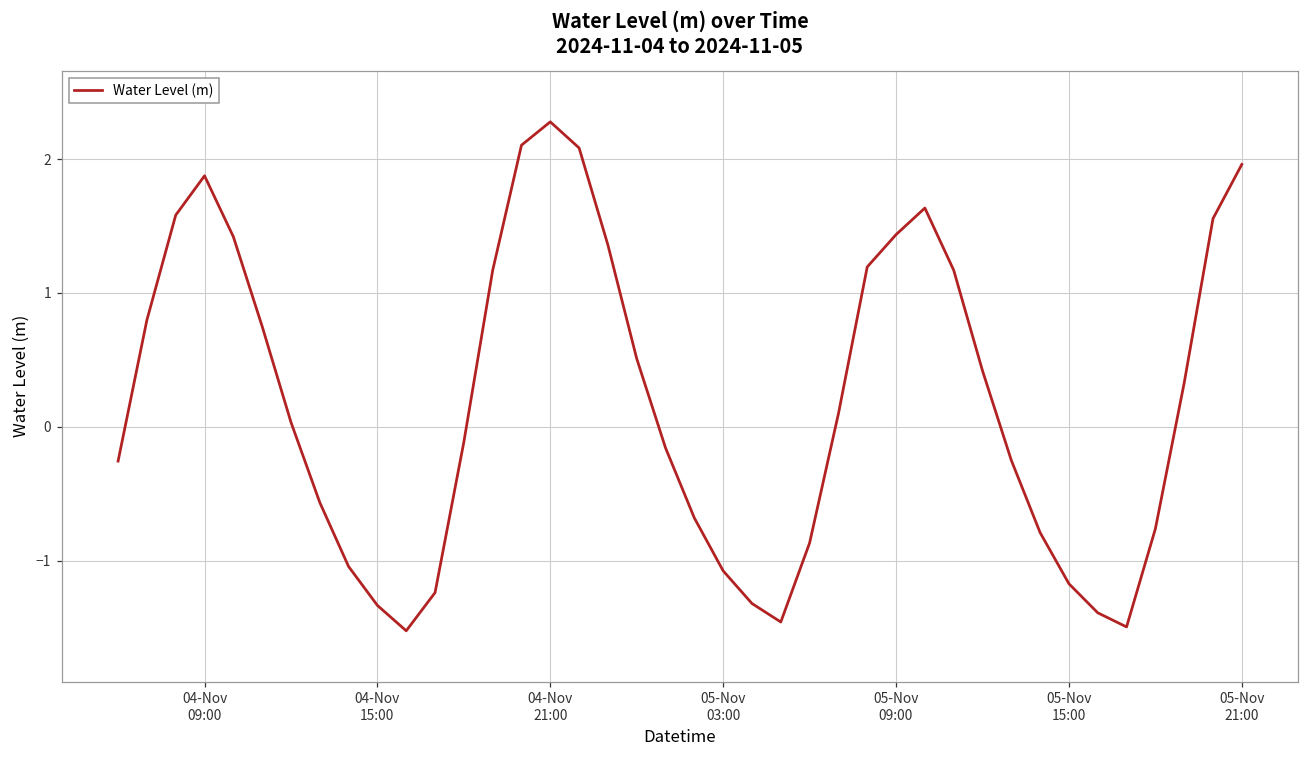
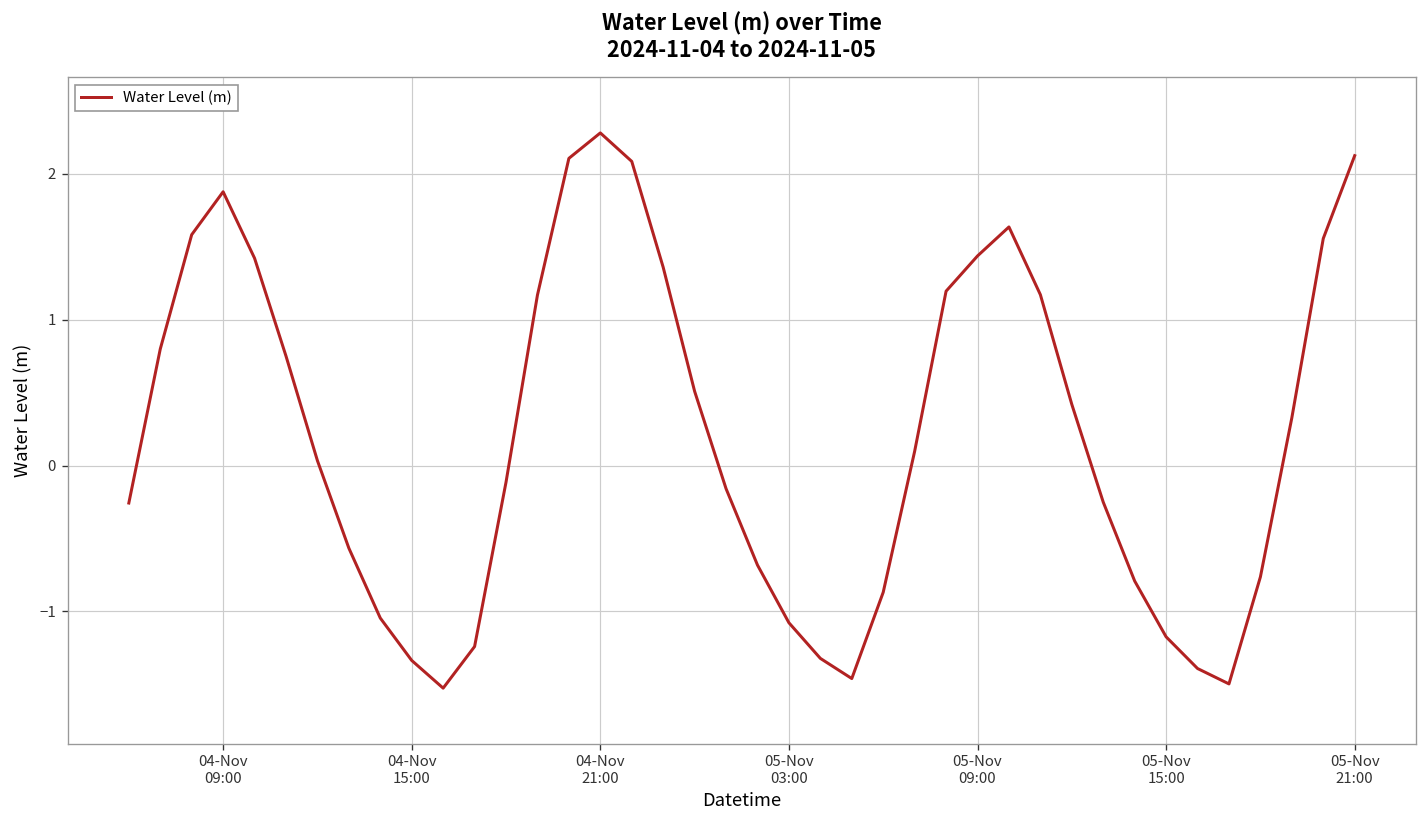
05-Nov 21:00: 1.96 -> 2.12
